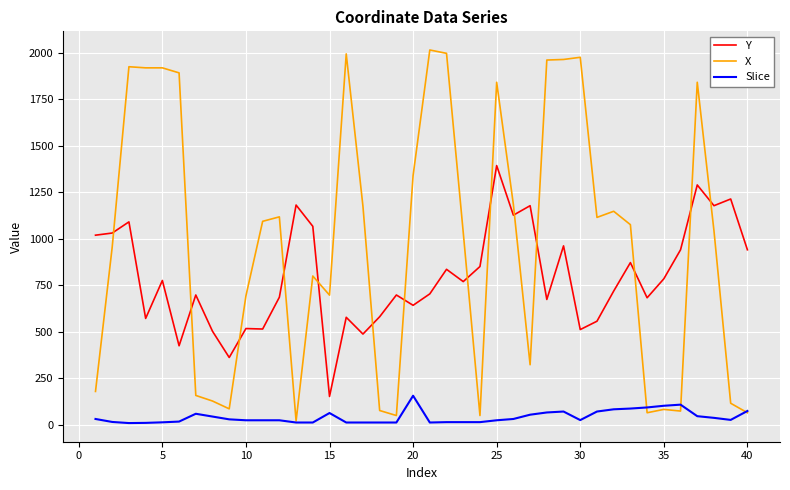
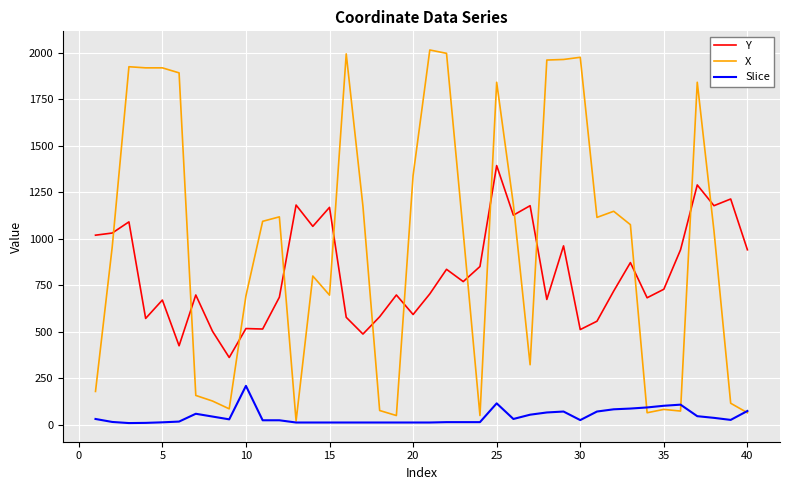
Y, 5: 780 -> 670
Slice, 10: 30 -> 210
Y, 15: 150 -> 1170
Slice, 15: 60 -> 10
Y, 20: 640 -> 590
Slice, 20: 160 -> 10
Slice, 25: 30 -> 120
Y, 35: 790 -> 730
